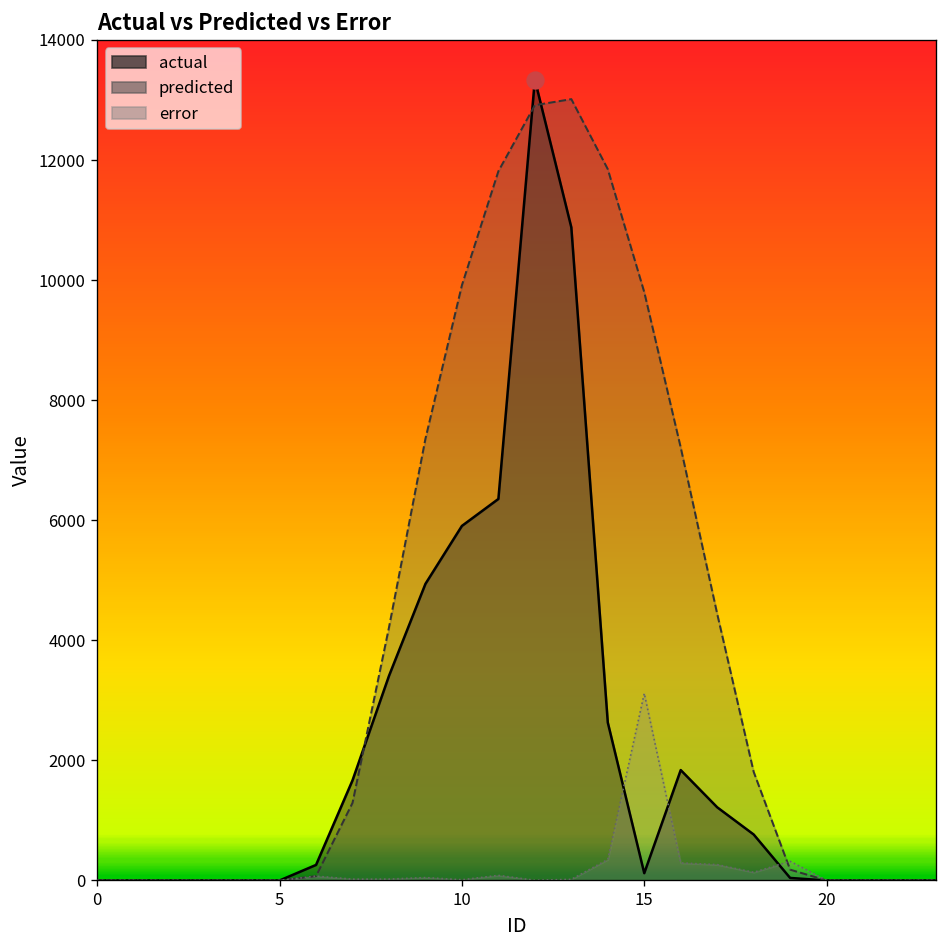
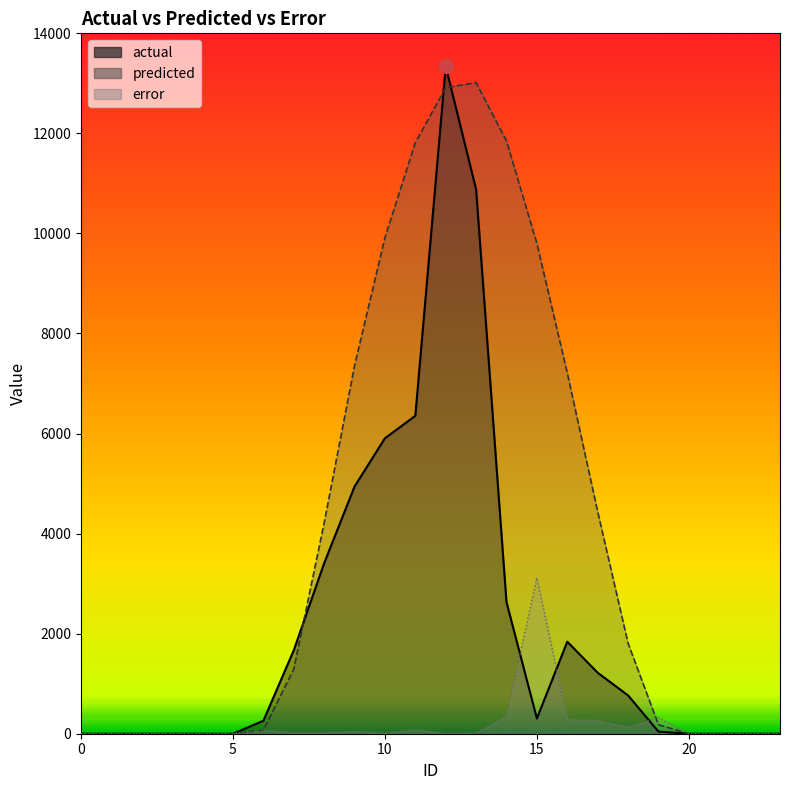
actual, 15: 100 -> 300
